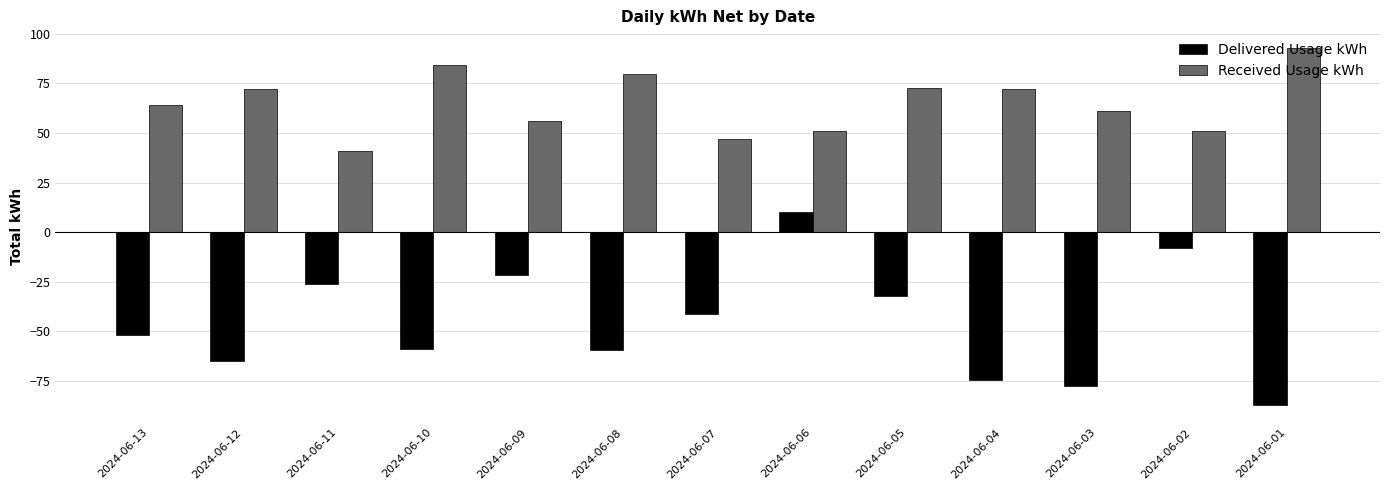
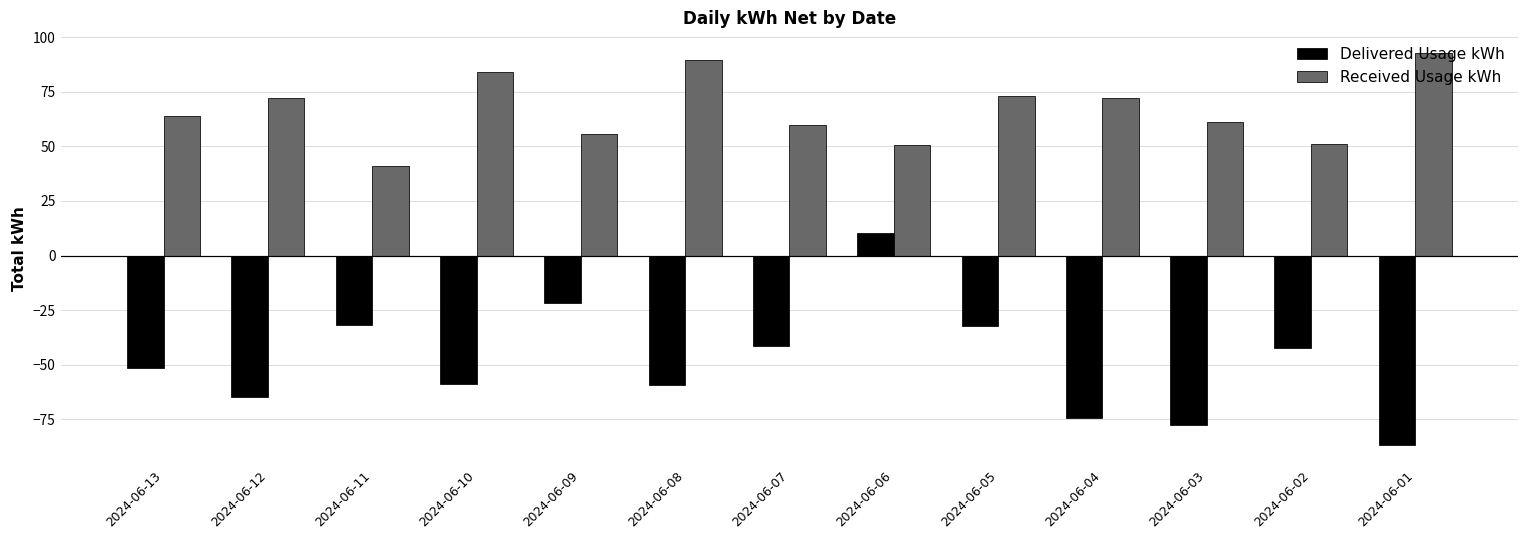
Delivered Usage kWh, 2024-06-11: -26 -> -32
Received Usage kWh, 2024-06-08: 80 -> 90
Received Usage kWh, 2024-06-07: 47 -> 60
Delivered Usage kWh, 2024-06-02: -8 -> -43
